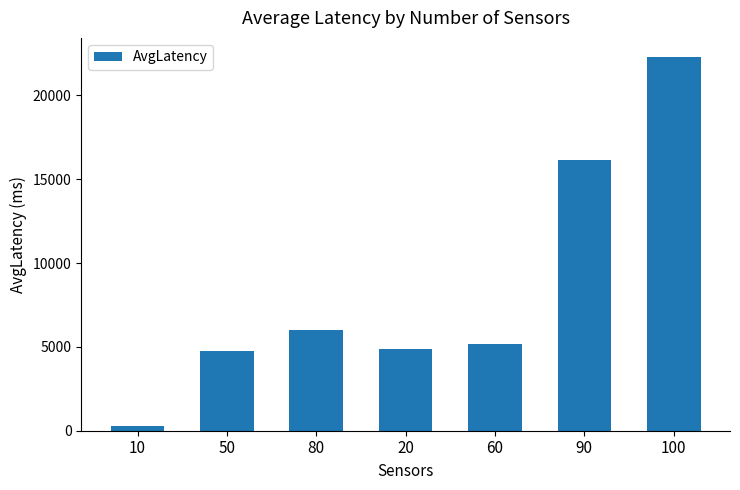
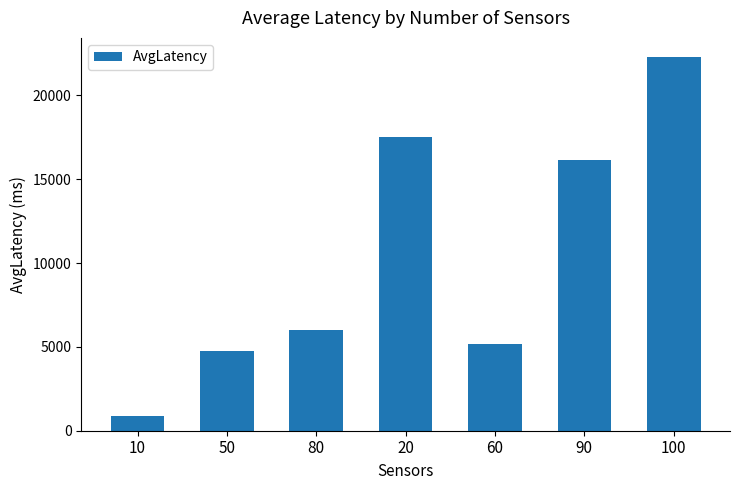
10: 300 -> 900
20: 4900 -> 17500
